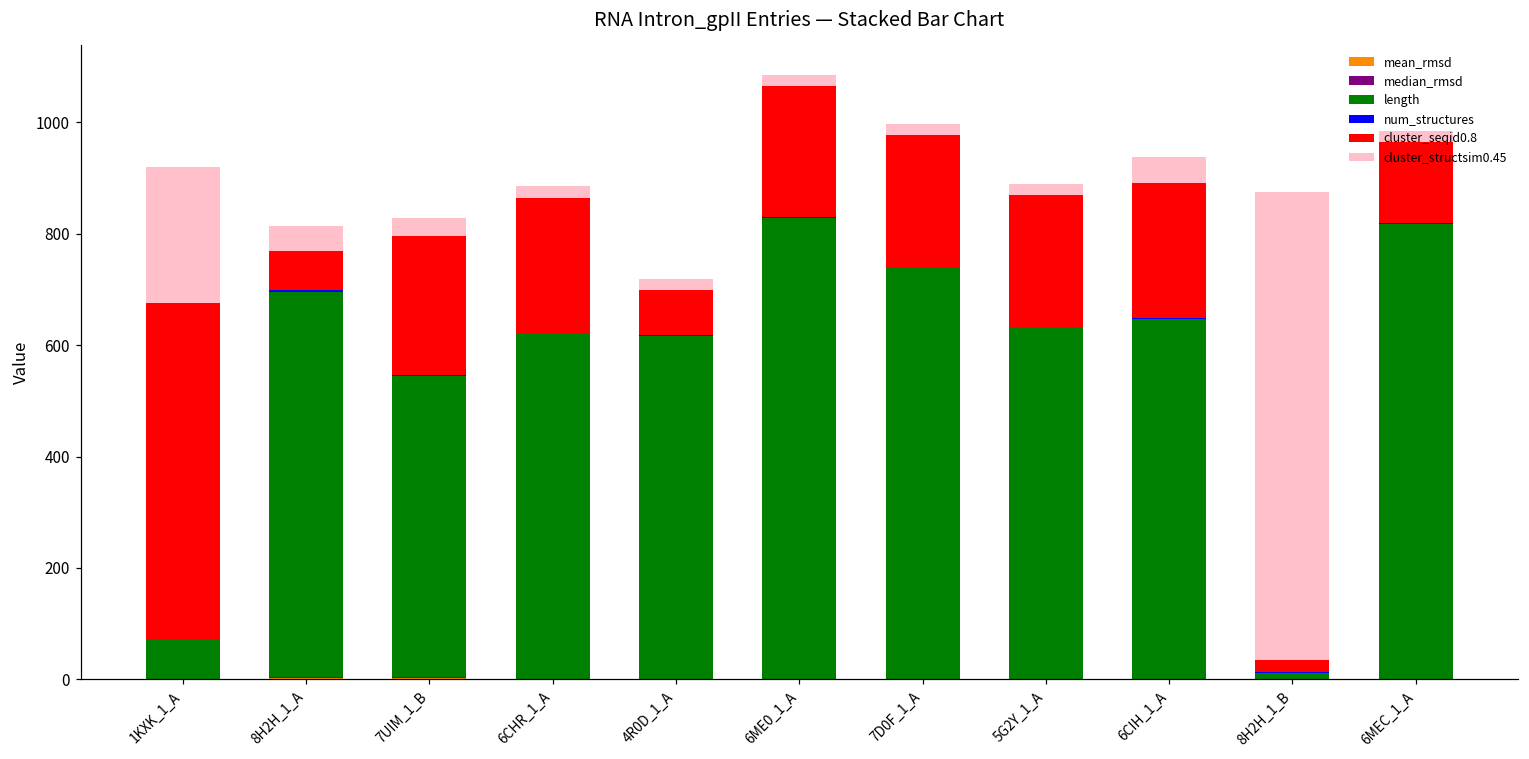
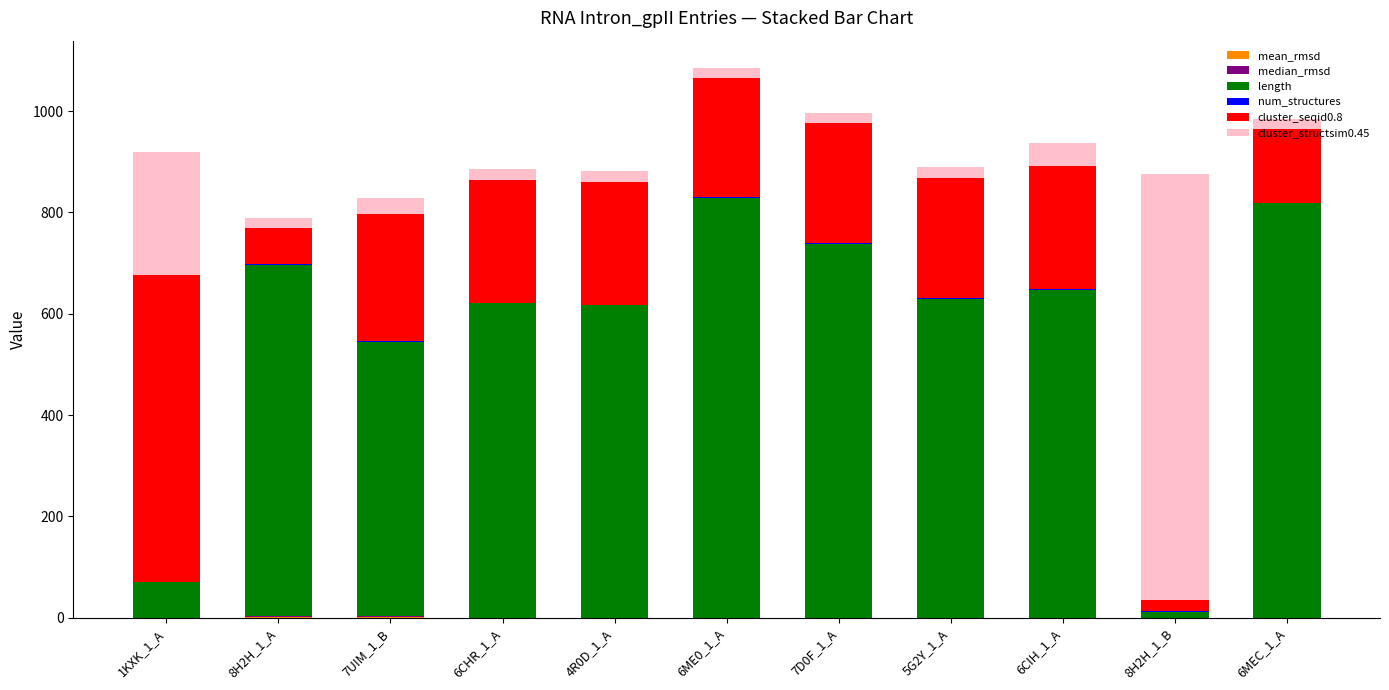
cluster_structsim0.45, 8H2H_1_A: 50 -> 20
cluster_seqid0.8, 4R0D_1_A: 80 -> 240
